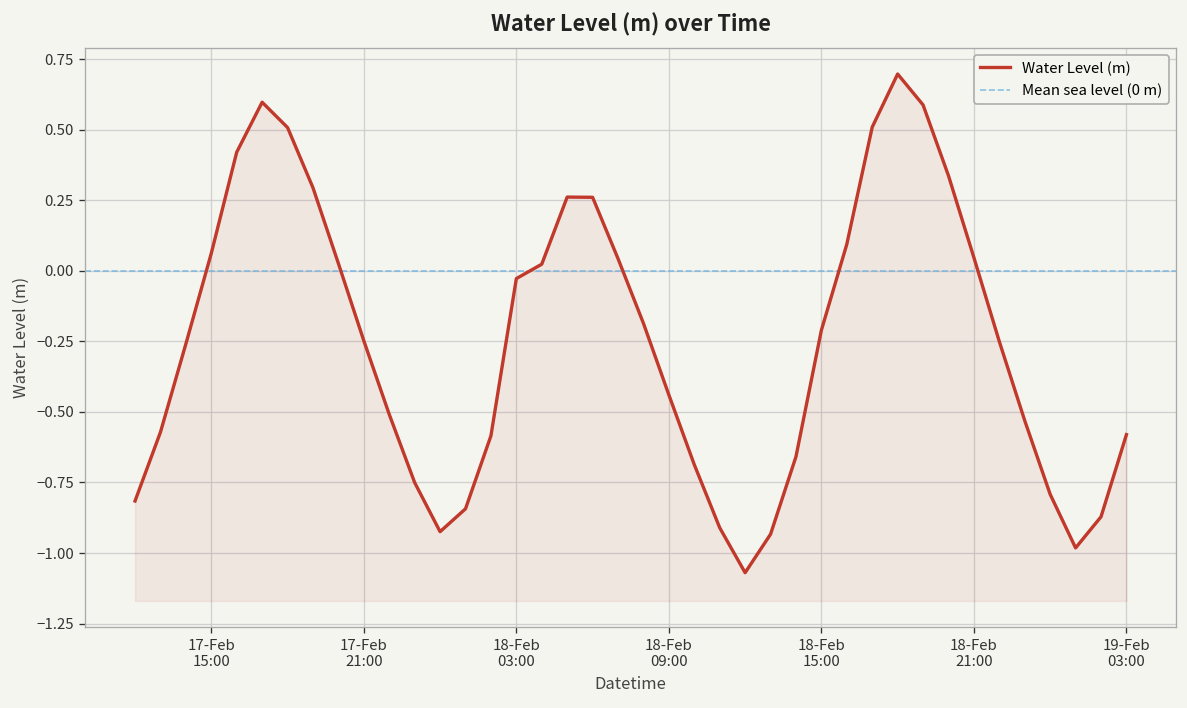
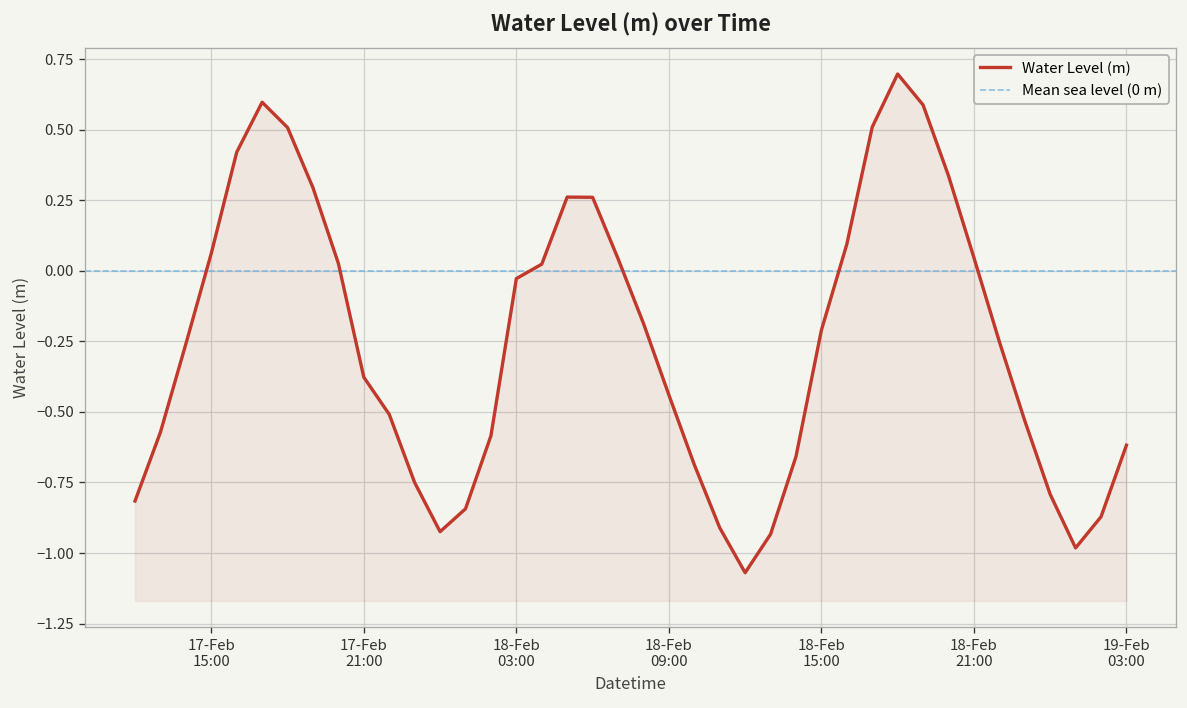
17-Feb 21:00: -0.25 -> -0.38
19-Feb 03:00: -0.58 -> -0.62
